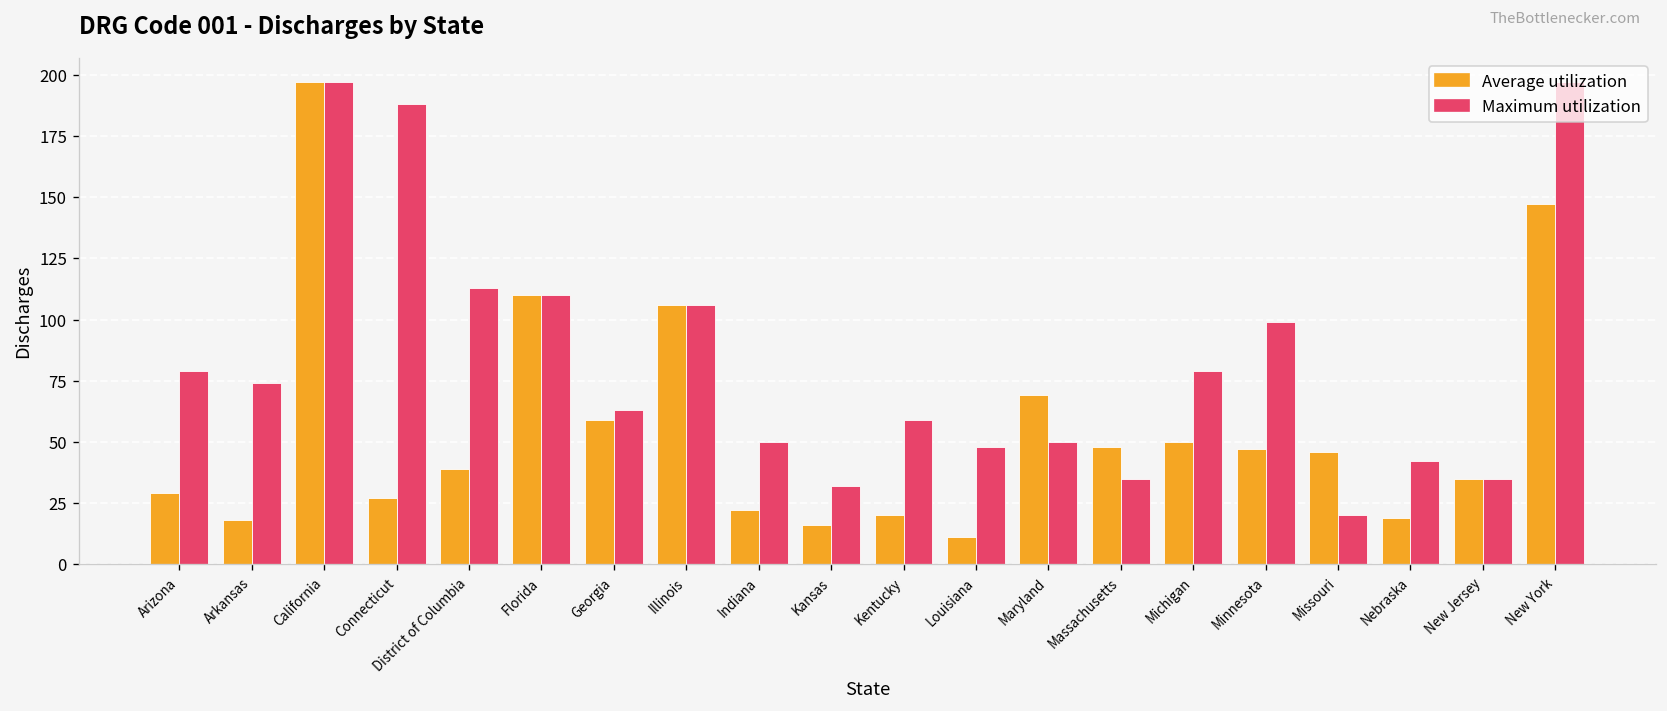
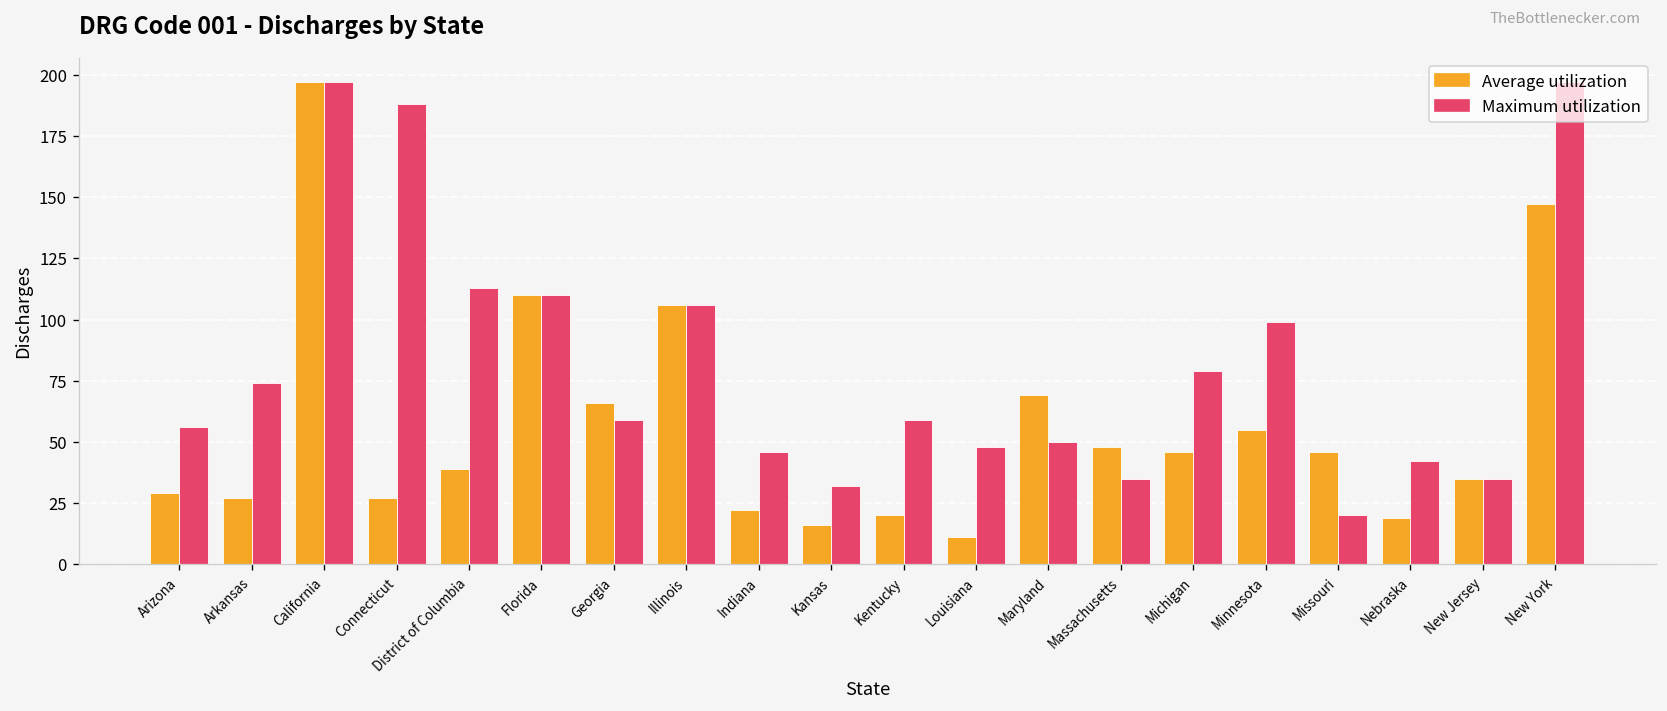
Maximum utilization, Arizona: 79 -> 56
Average utilization, Arkansas: 18 -> 27
Average utilization, Georgia: 59 -> 66
Maximum utilization, Georgia: 63 -> 59
Maximum utilization, Indiana: 50 -> 46
Average utilization, Michigan: 50 -> 46
Average utilization, Minnesota: 47 -> 55
